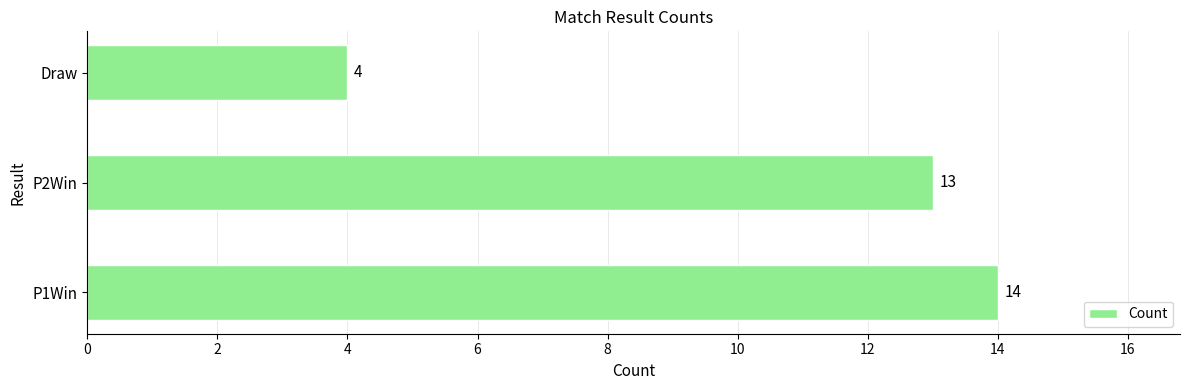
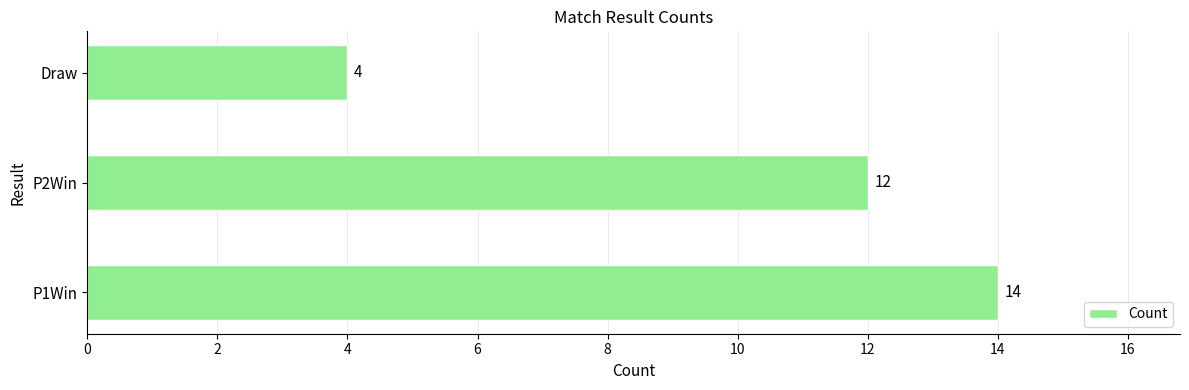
P2Win: 13 -> 12
